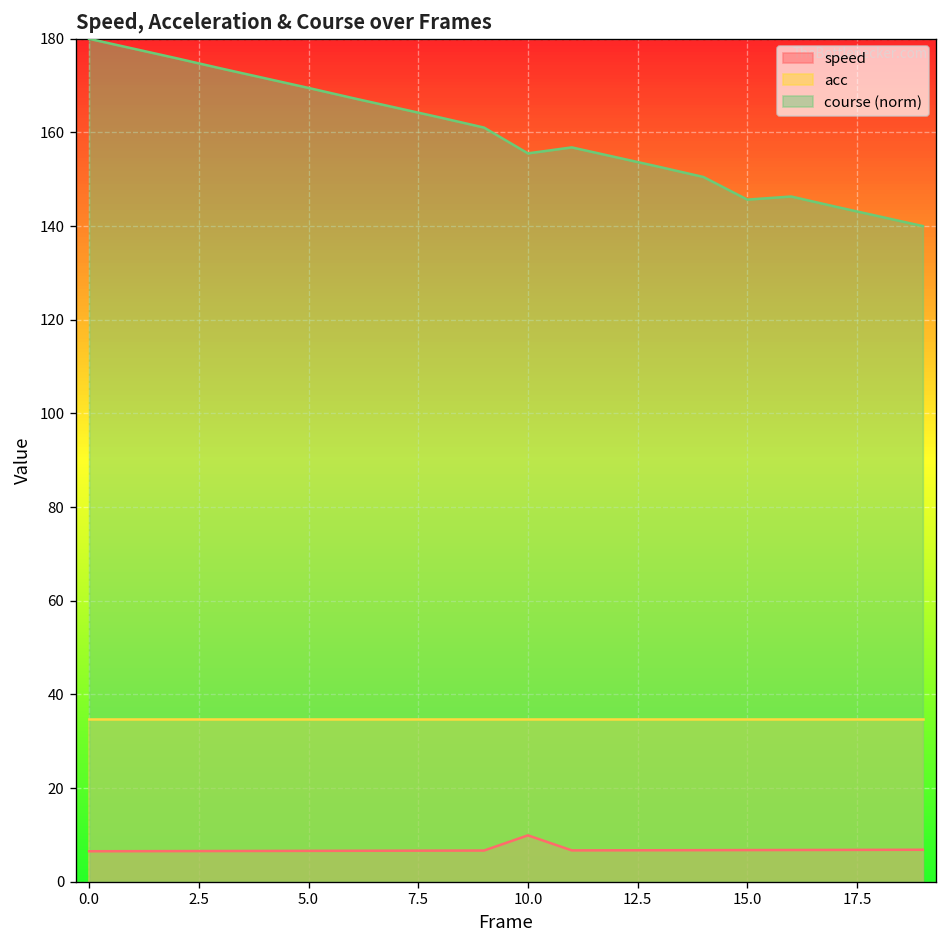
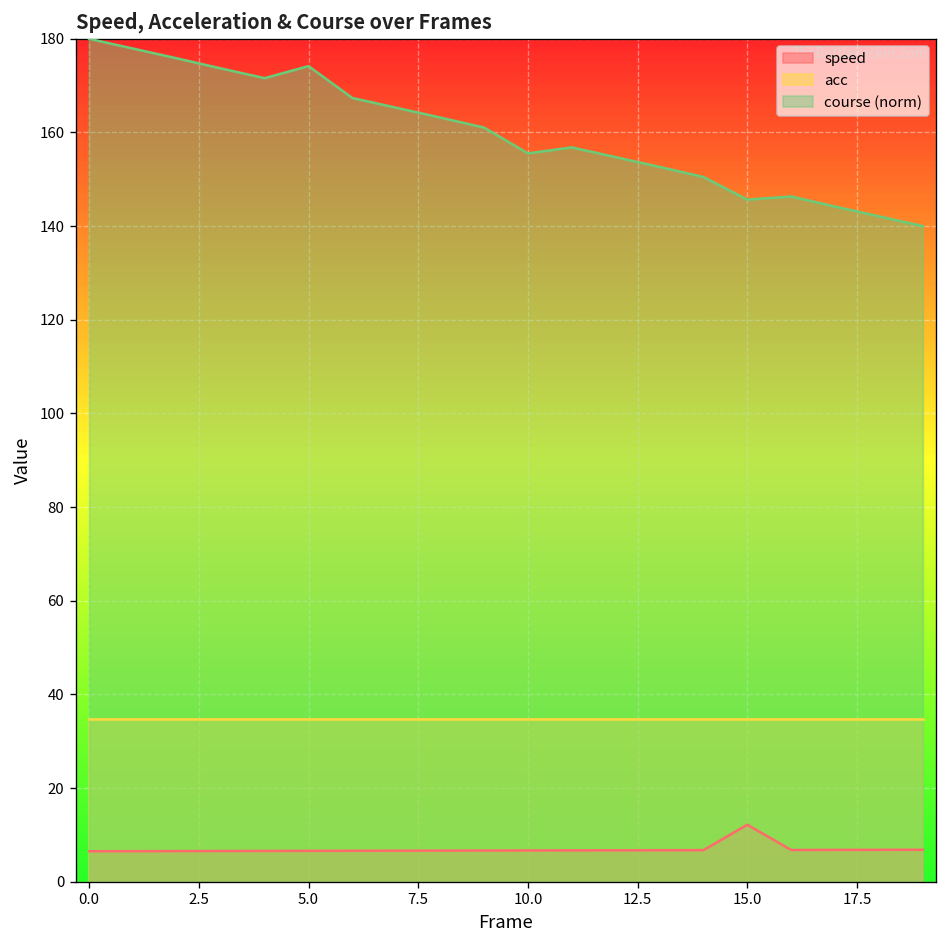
course (norm), 5.0: 170 -> 174
speed, 10.0: 10 -> 7
speed, 15.0: 7 -> 12
